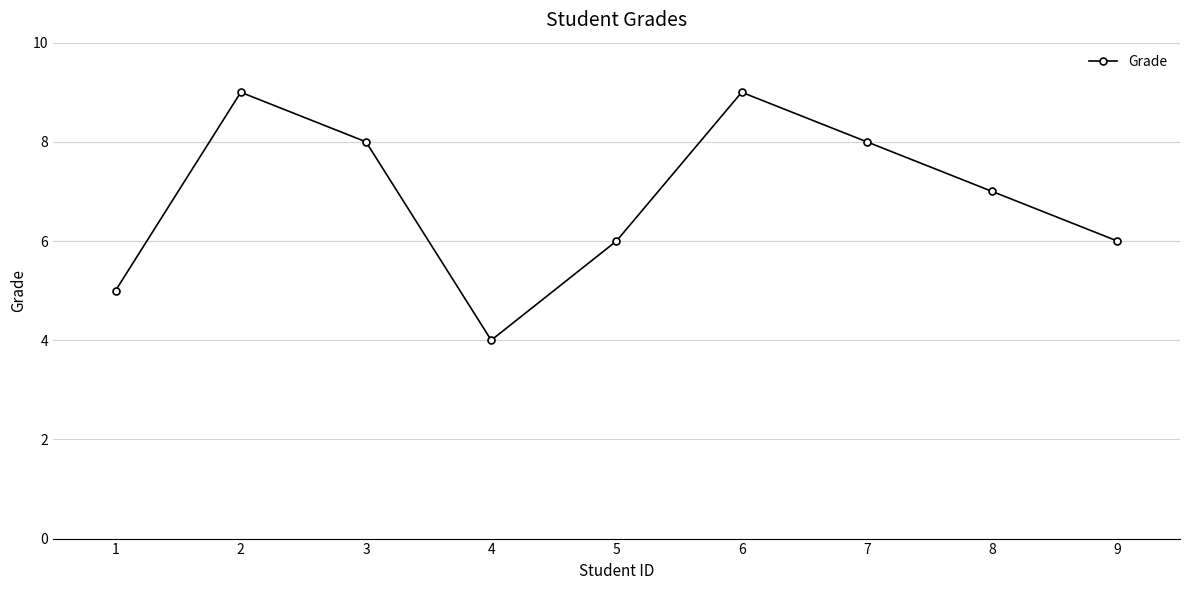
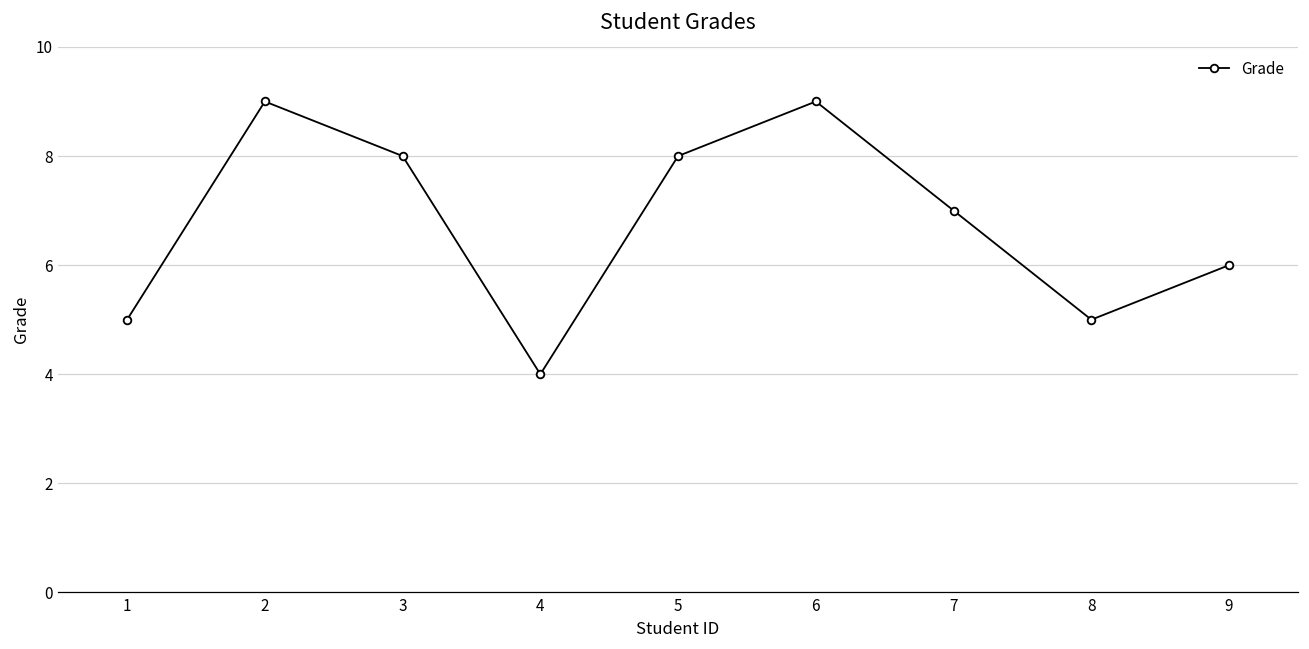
5: 6 -> 8
7: 8 -> 7
8: 7 -> 5
